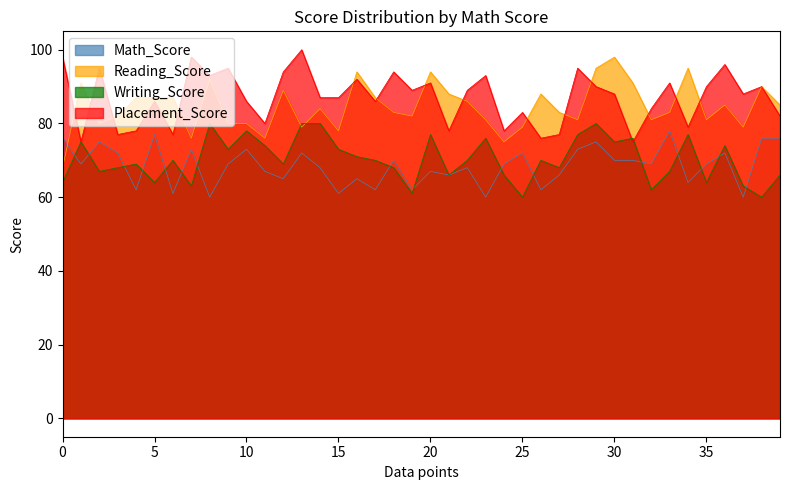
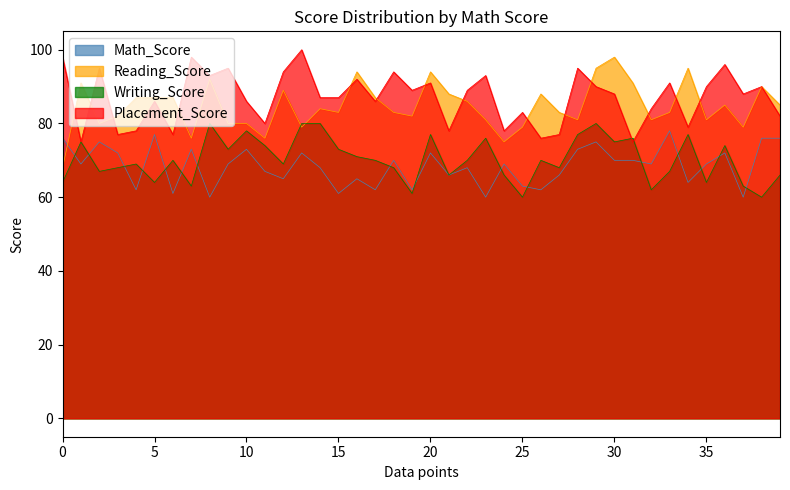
Reading_Score, 15: 78 -> 83
Math_Score, 20: 67 -> 72
Math_Score, 25: 72 -> 63
